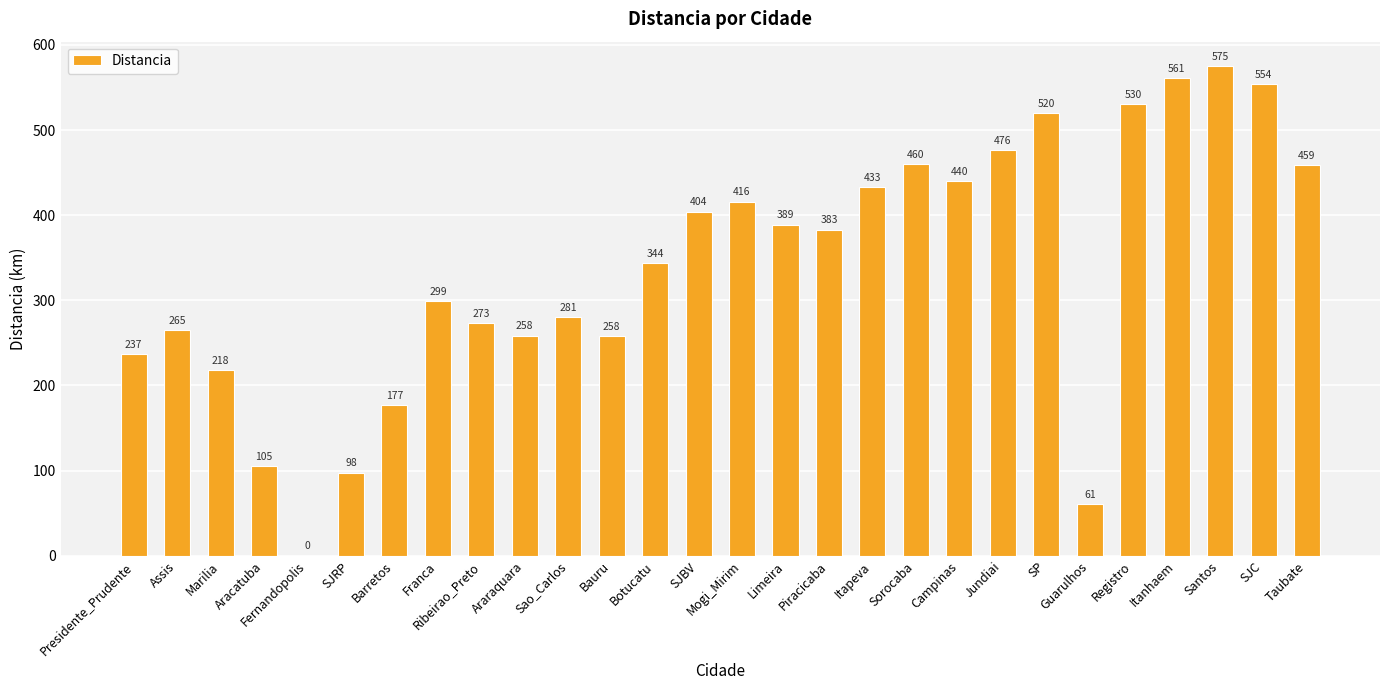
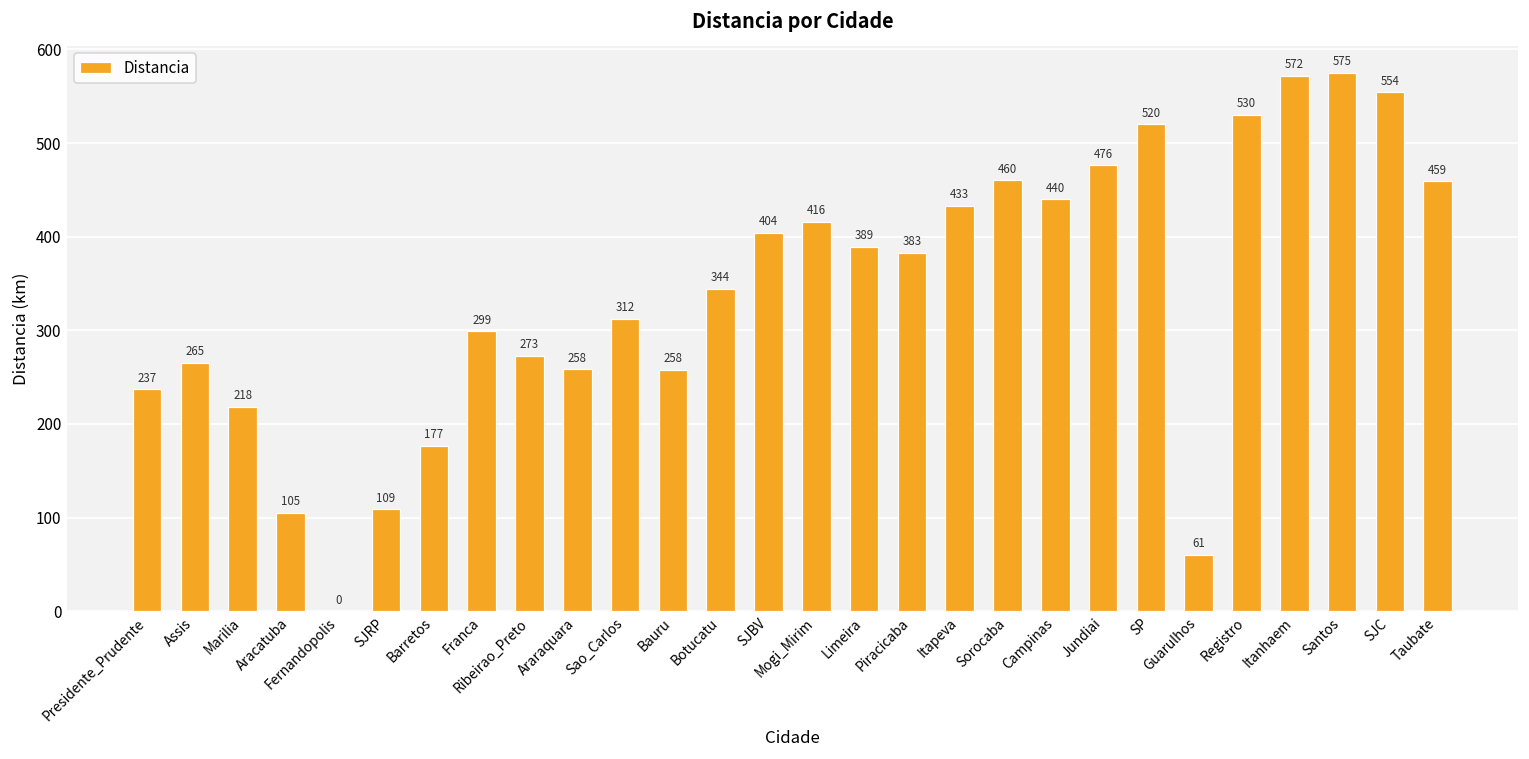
SJRP: 98 -> 109
Sao_Carlos: 281 -> 312
Itanhaem: 561 -> 572
